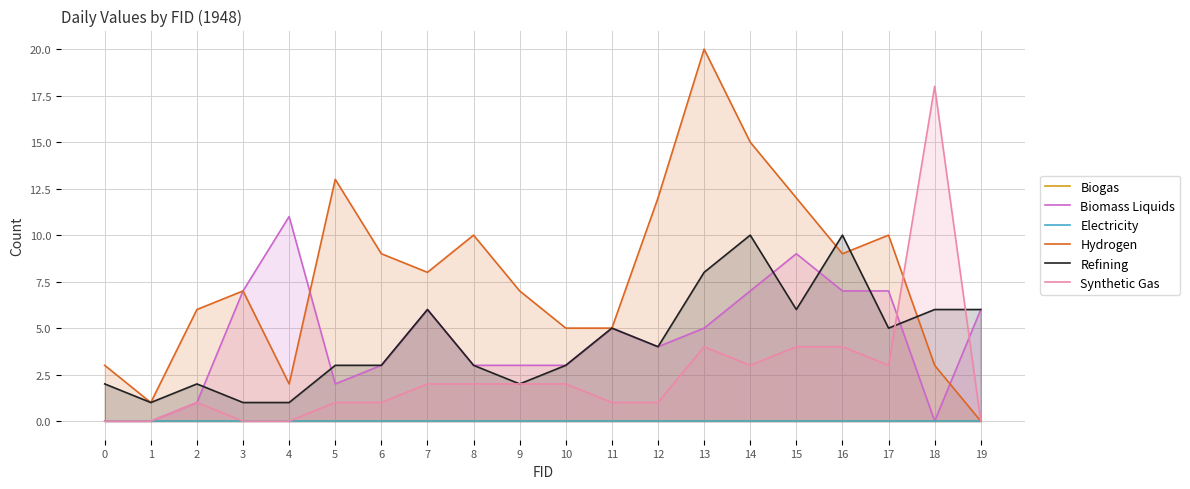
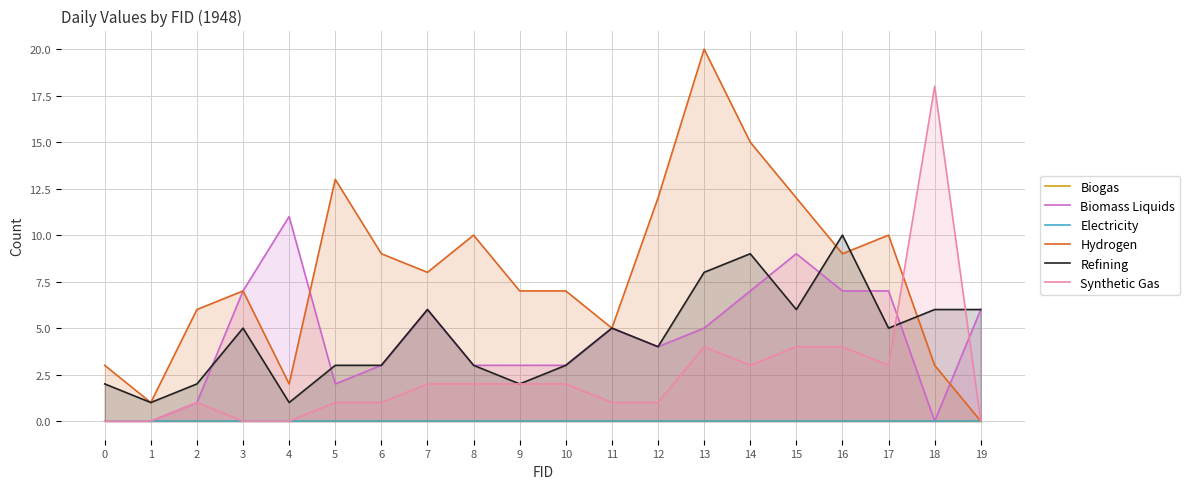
Refining, 3: 1 -> 5
Hydrogen, 10: 5 -> 7
Refining, 14: 10 -> 9
